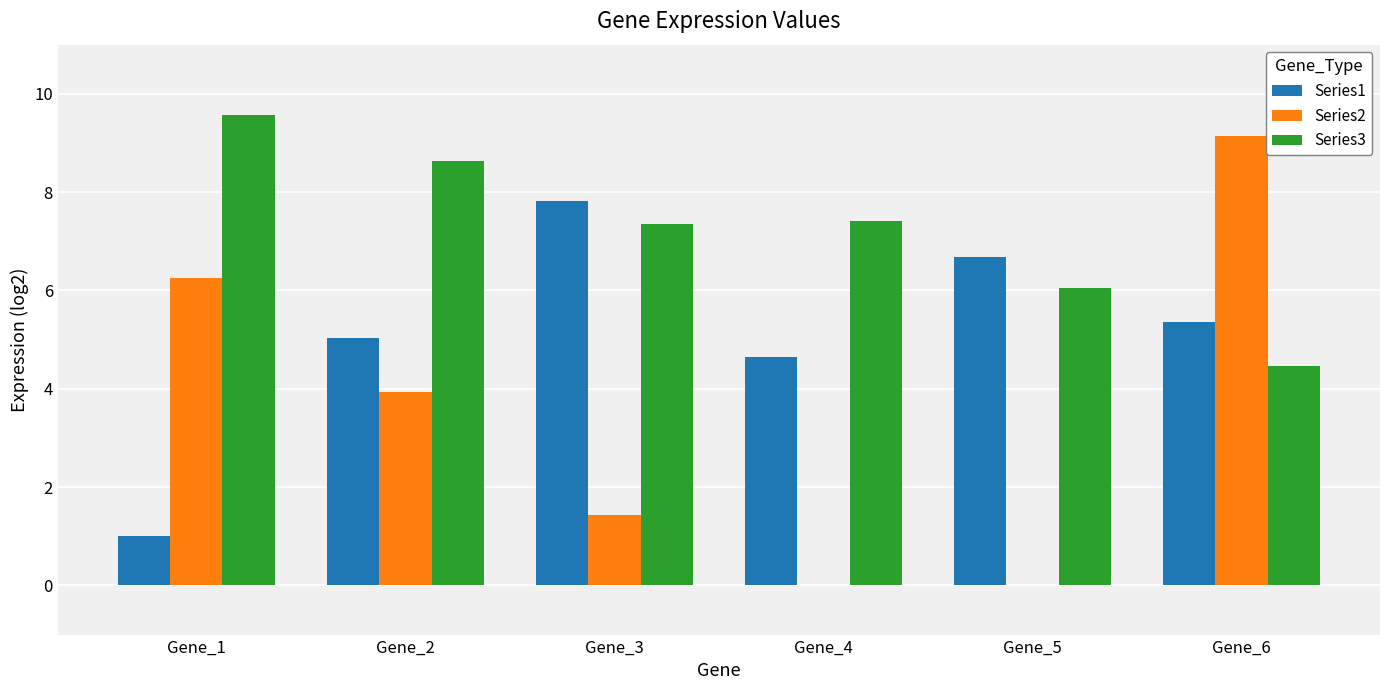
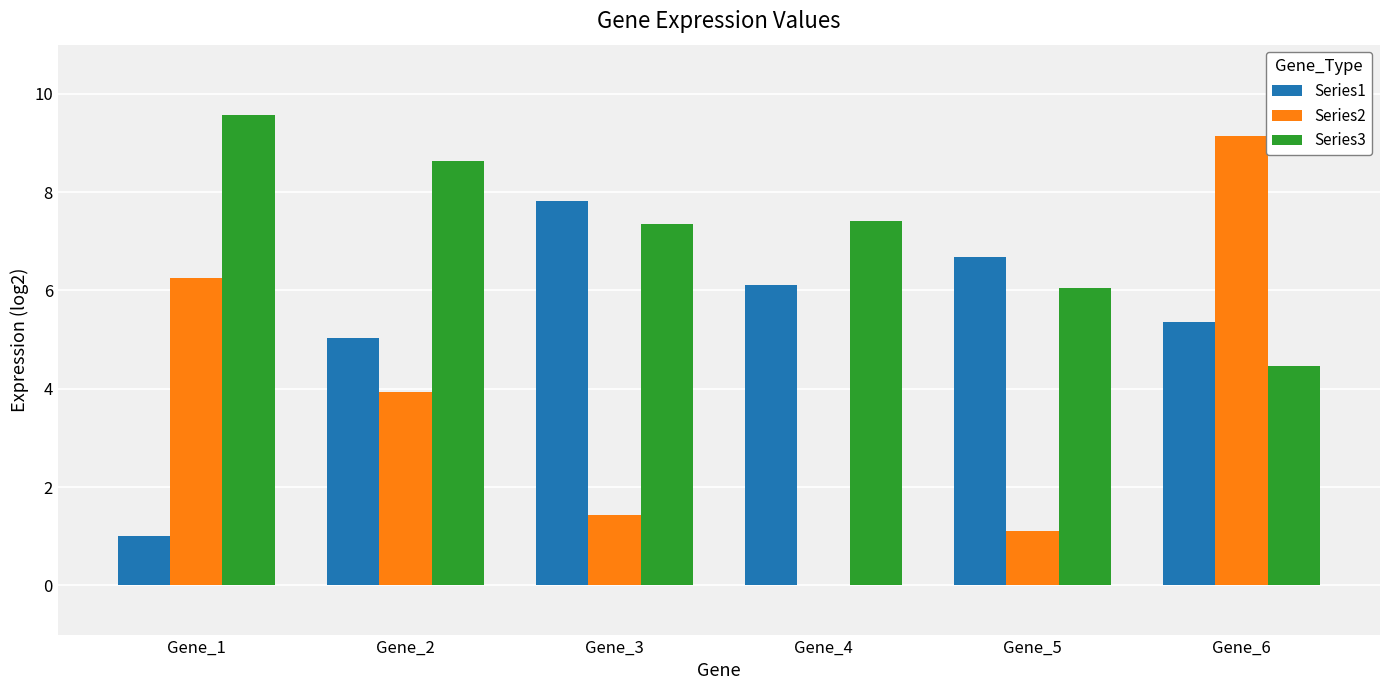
Series1, Gene_4: 4.6 -> 6.1
Series2, Gene_5: 0.0 -> 1.1
